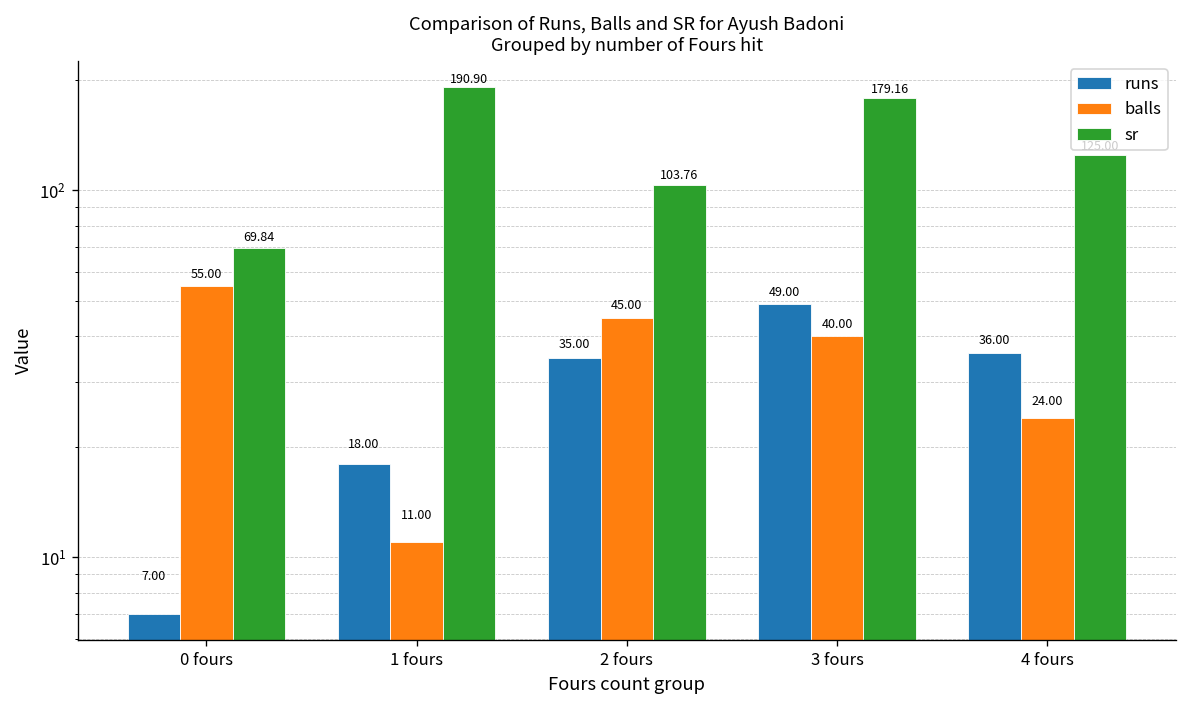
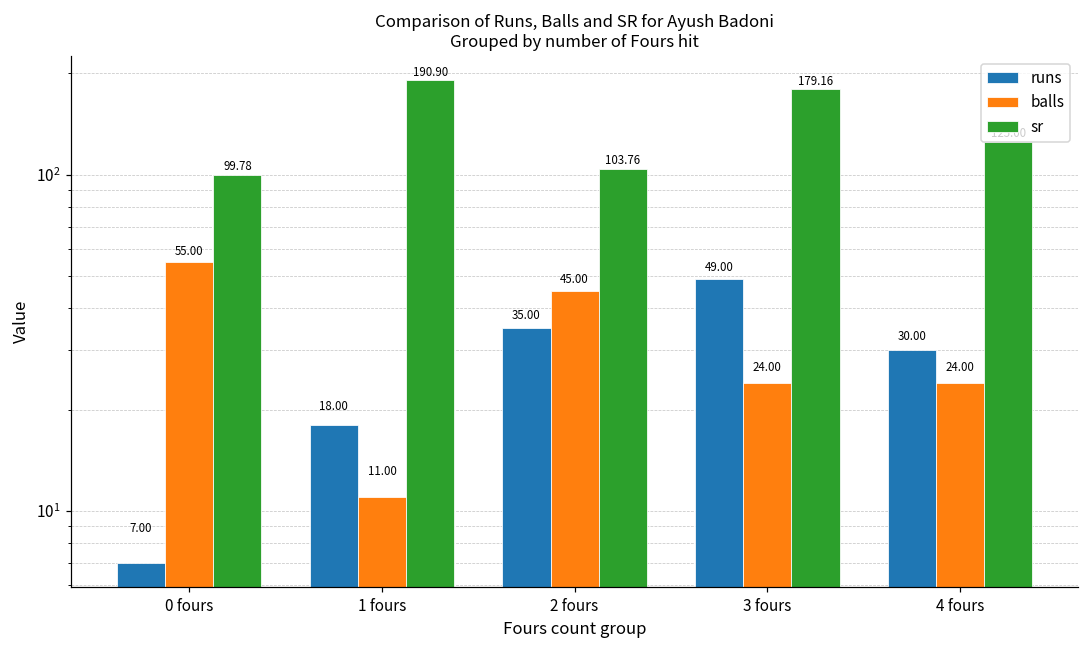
sr, 0 fours: 69.84 -> 99.78
balls, 3 fours: 40.00 -> 24.00
runs, 4 fours: 36.00 -> 30.00
